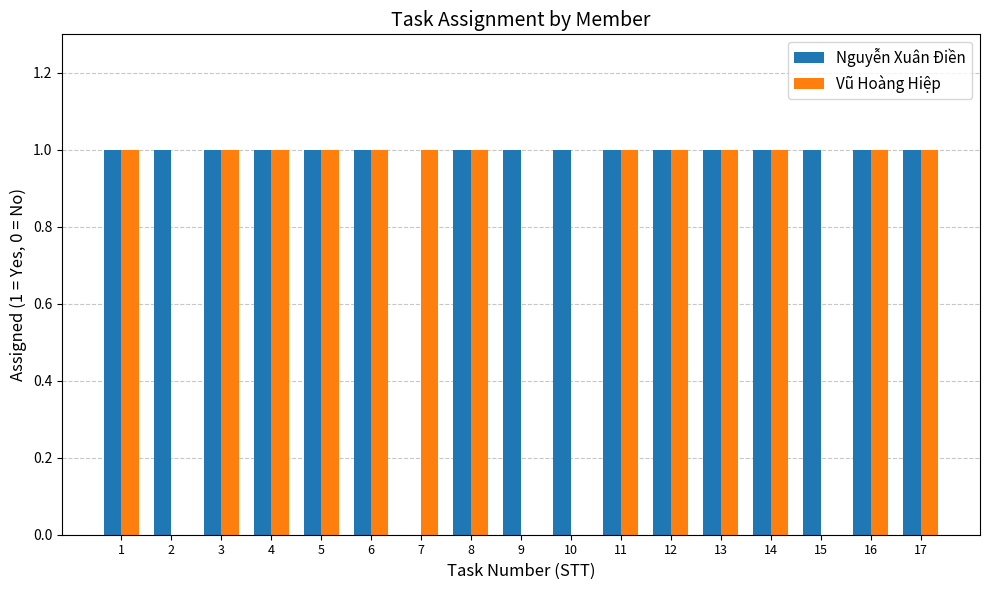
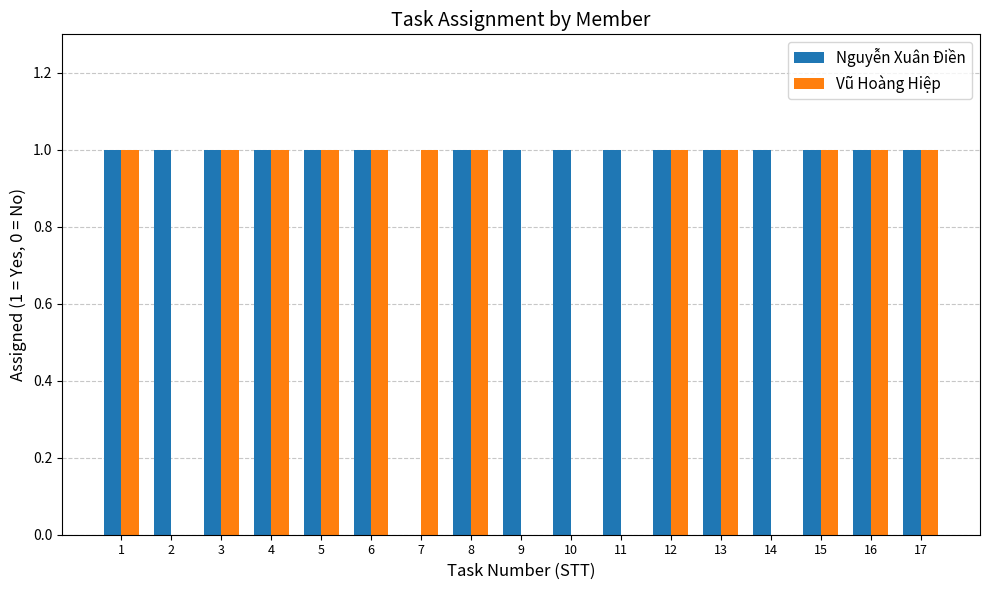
Vũ Hoàng Hiệp, 11: 1 -> 0
Vũ Hoàng Hiệp, 14: 1 -> 0
Vũ Hoàng Hiệp, 15: 0 -> 1
